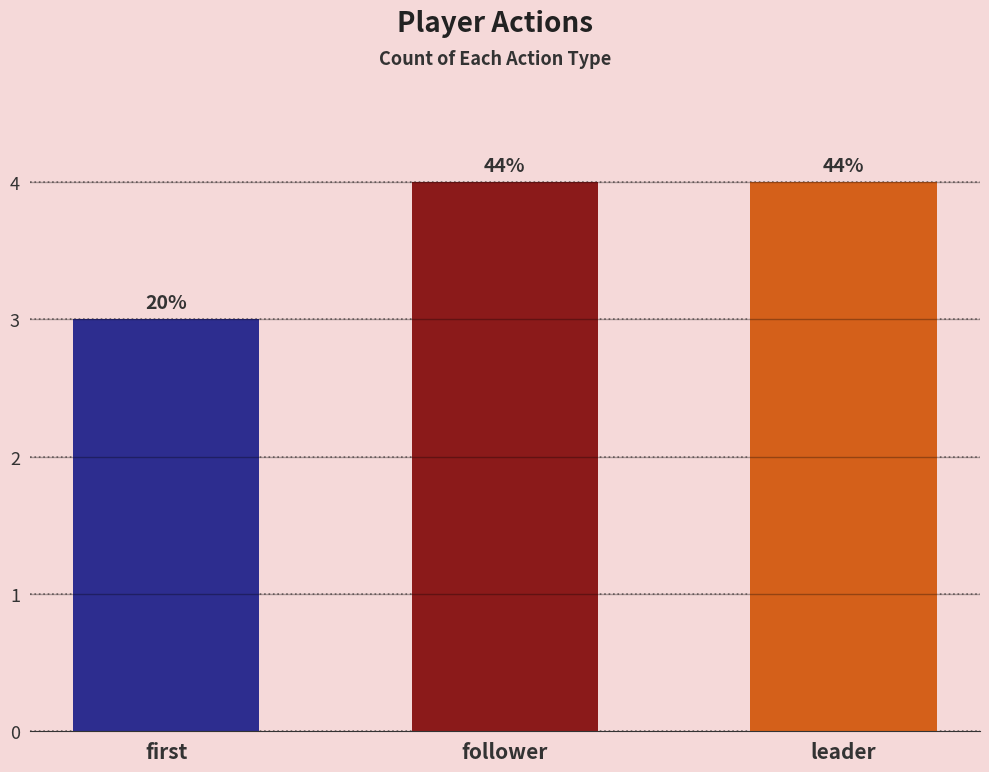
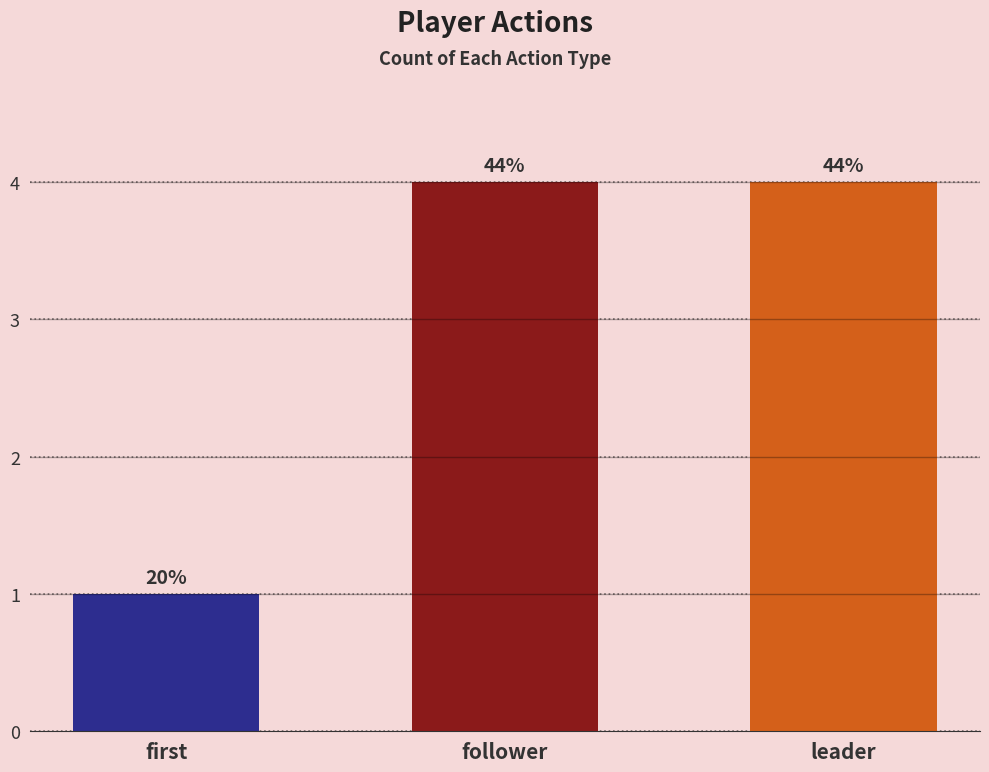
first: 3 -> 1
